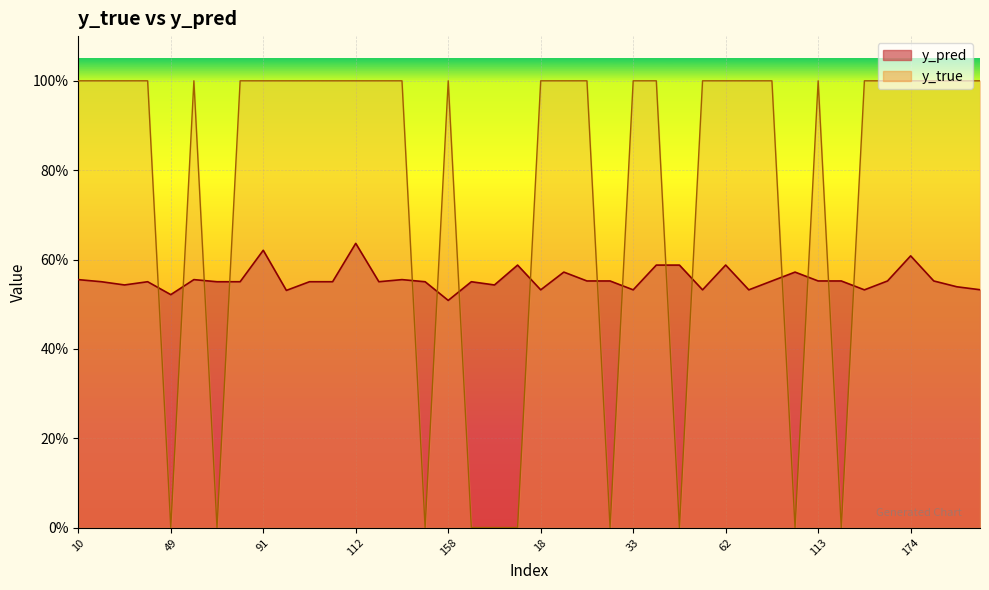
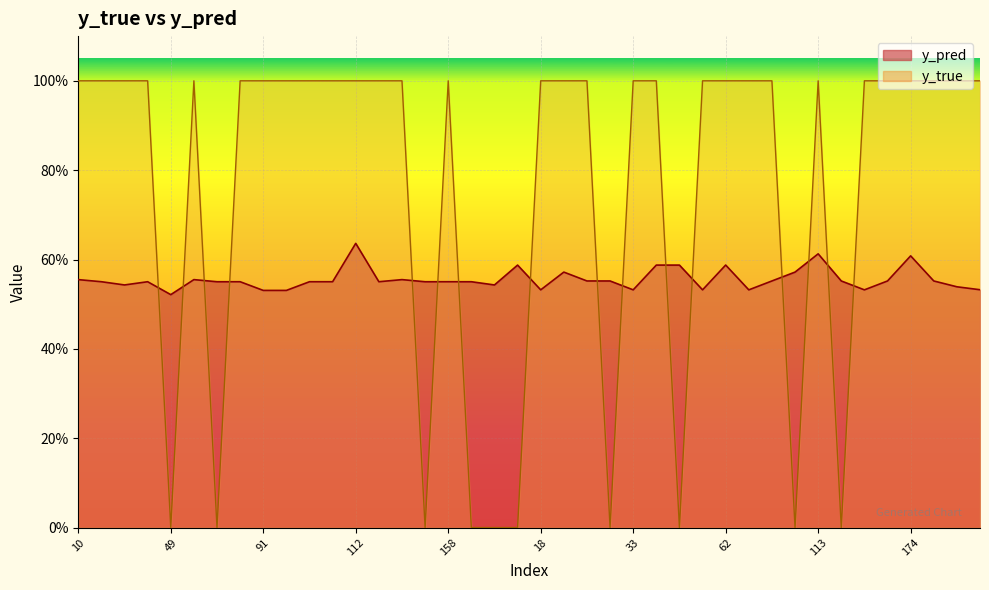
y_pred, 91: 62% -> 53%
y_pred, 158: 51% -> 55%
y_pred, 113: 55% -> 61%
